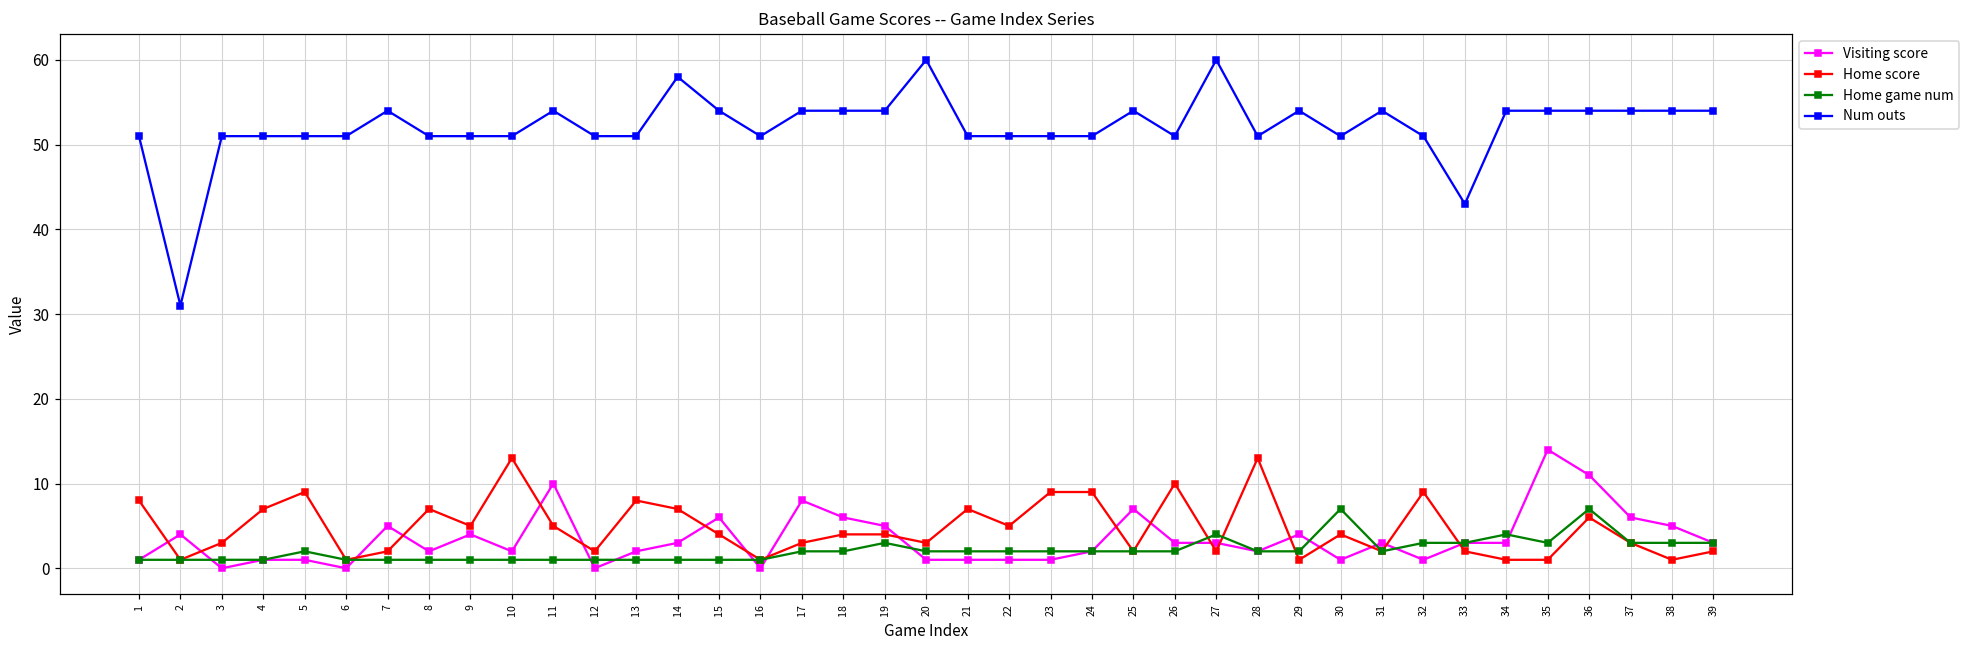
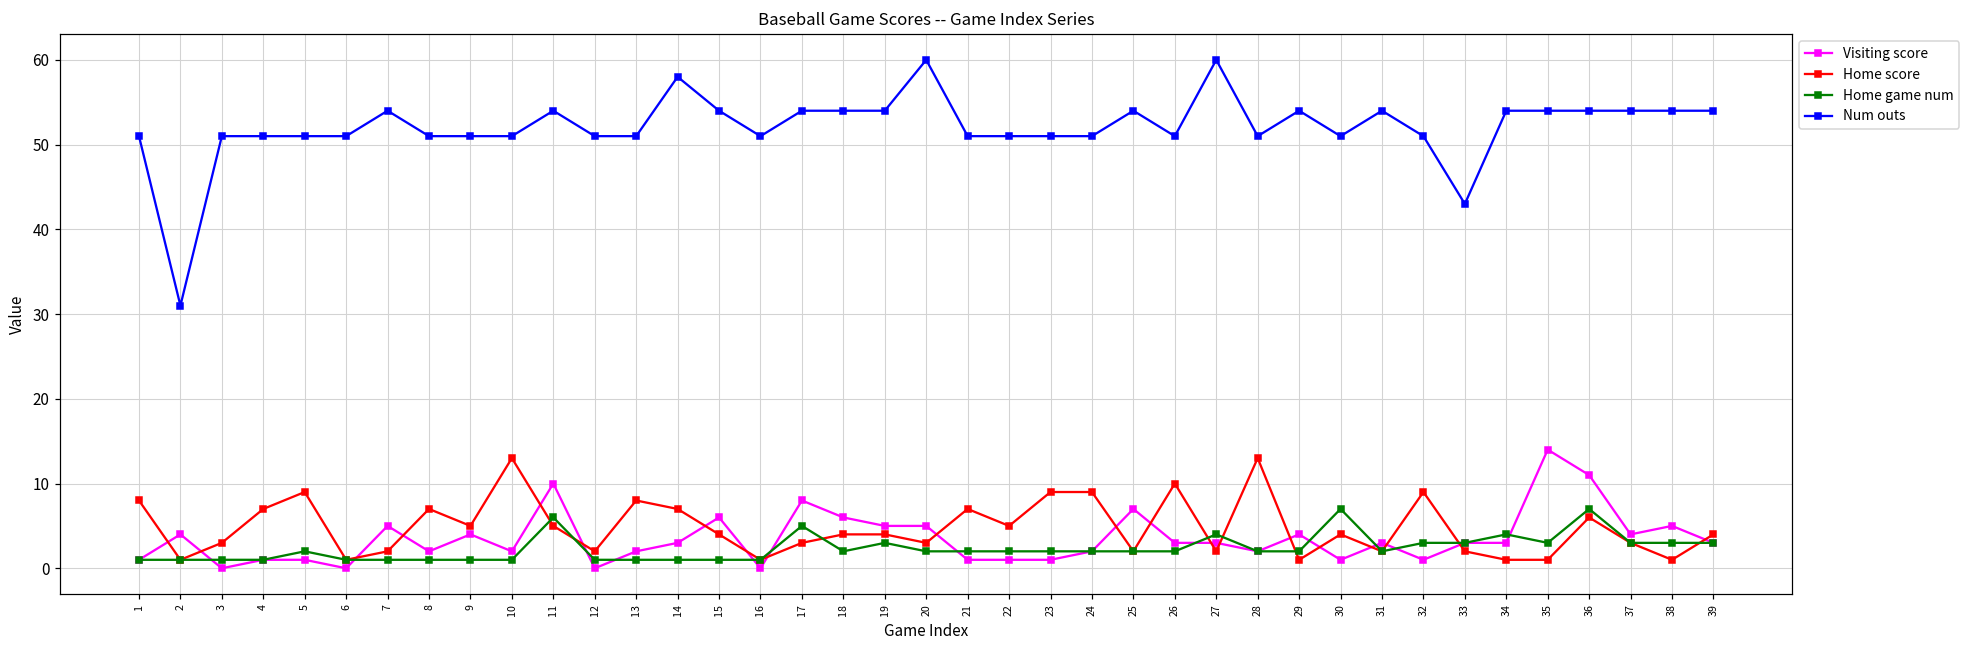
Home game num, 11: 1 -> 6
Home game num, 17: 2 -> 5
Visiting score, 20: 1 -> 5
Visiting score, 37: 6 -> 4
Home score, 39: 2 -> 4
